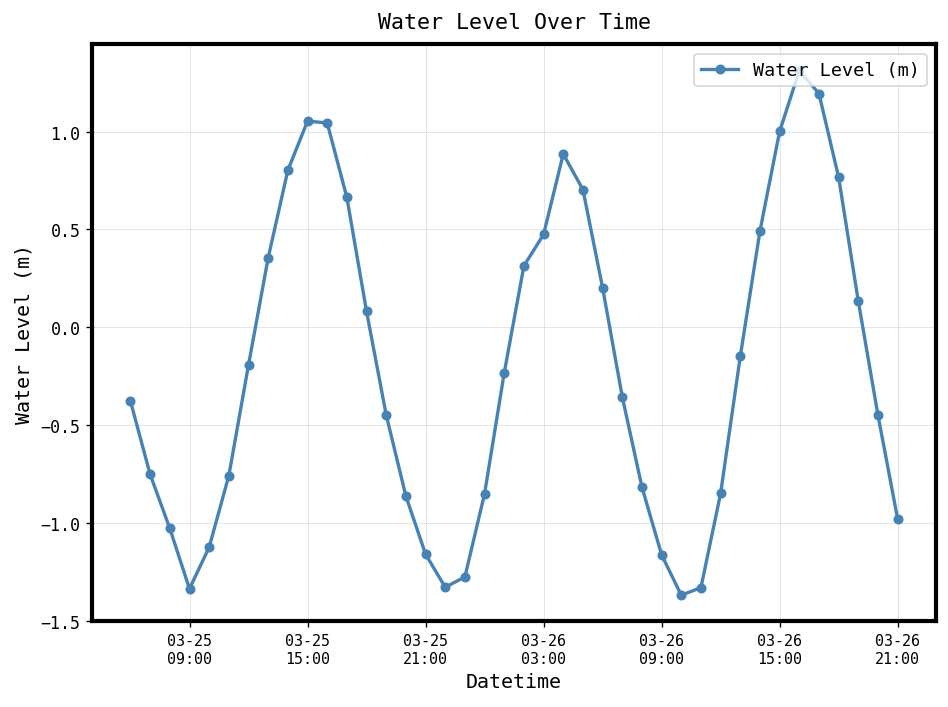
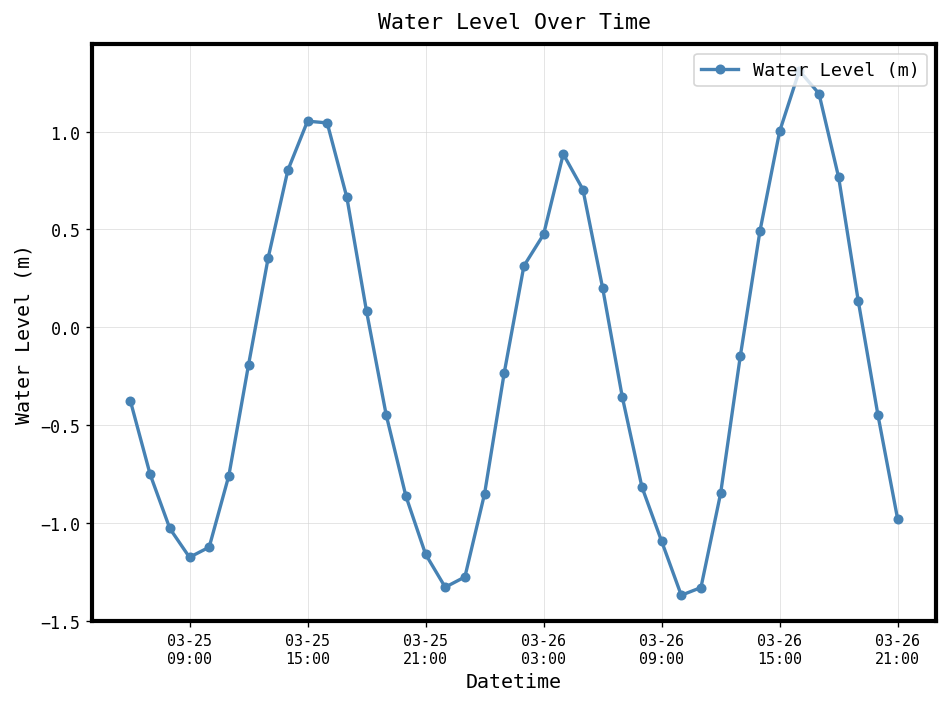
03-25 09:00: -1.33 -> -1.17
03-26 09:00: -1.16 -> -1.09
